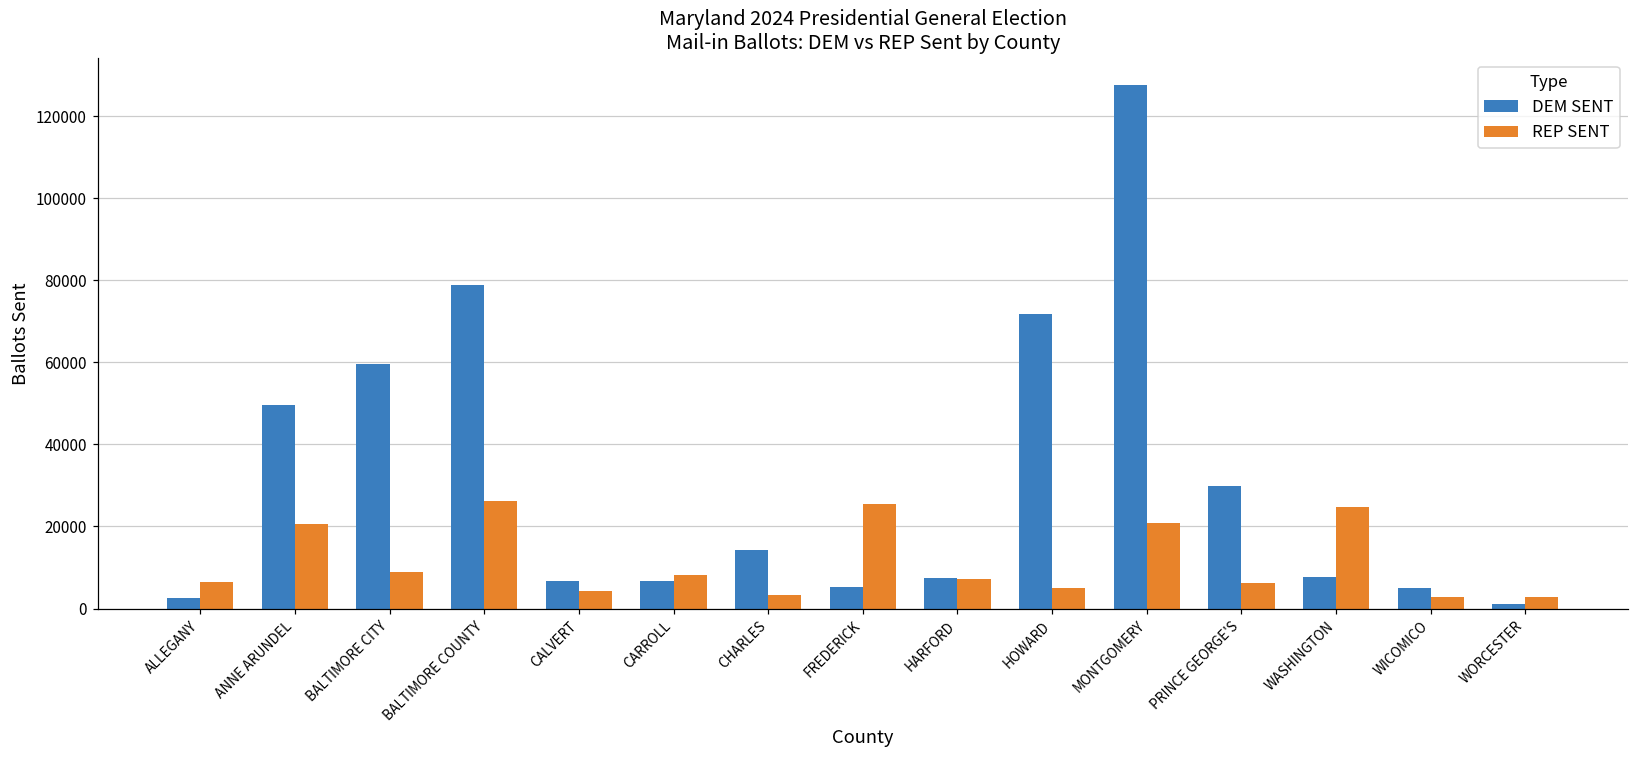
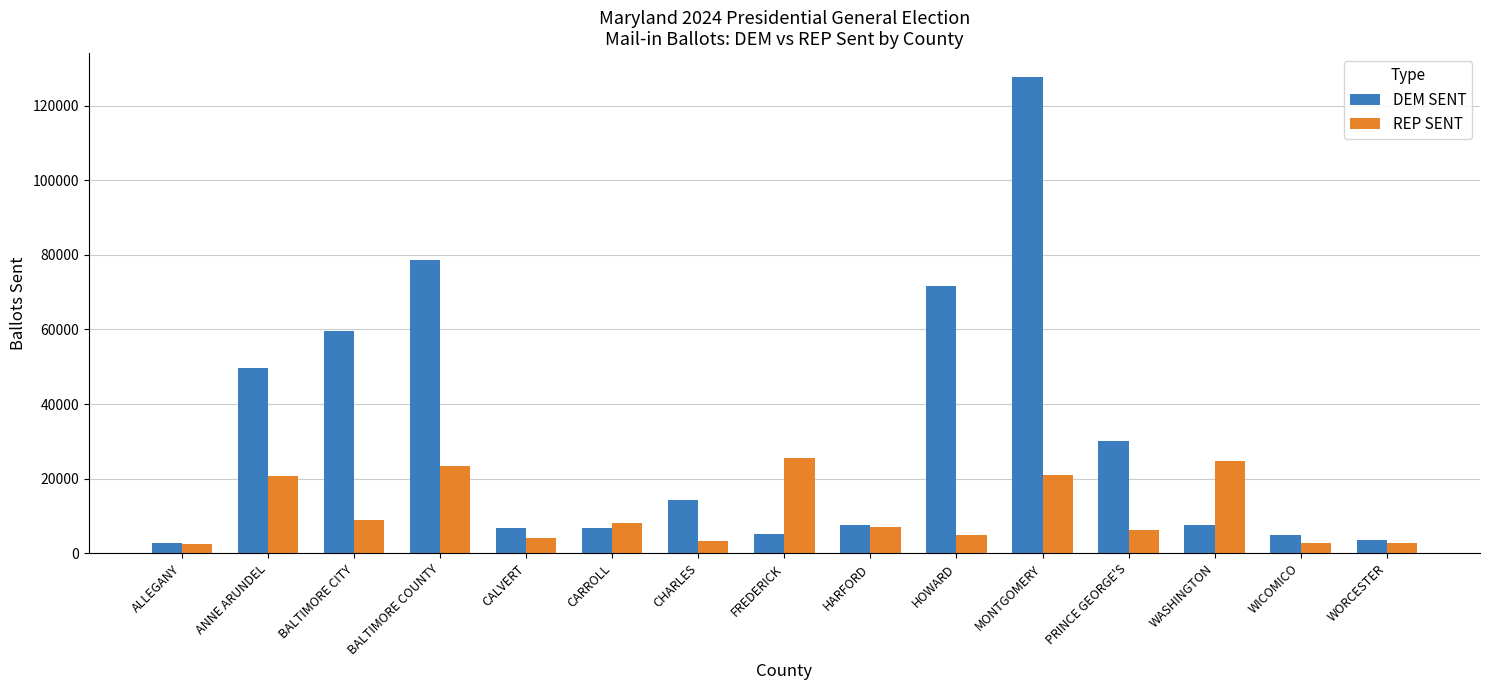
REP SENT, ALLEGANY: 7000 -> 3000
REP SENT, BALTIMORE COUNTY: 26000 -> 23000
DEM SENT, WORCESTER: 1000 -> 4000
